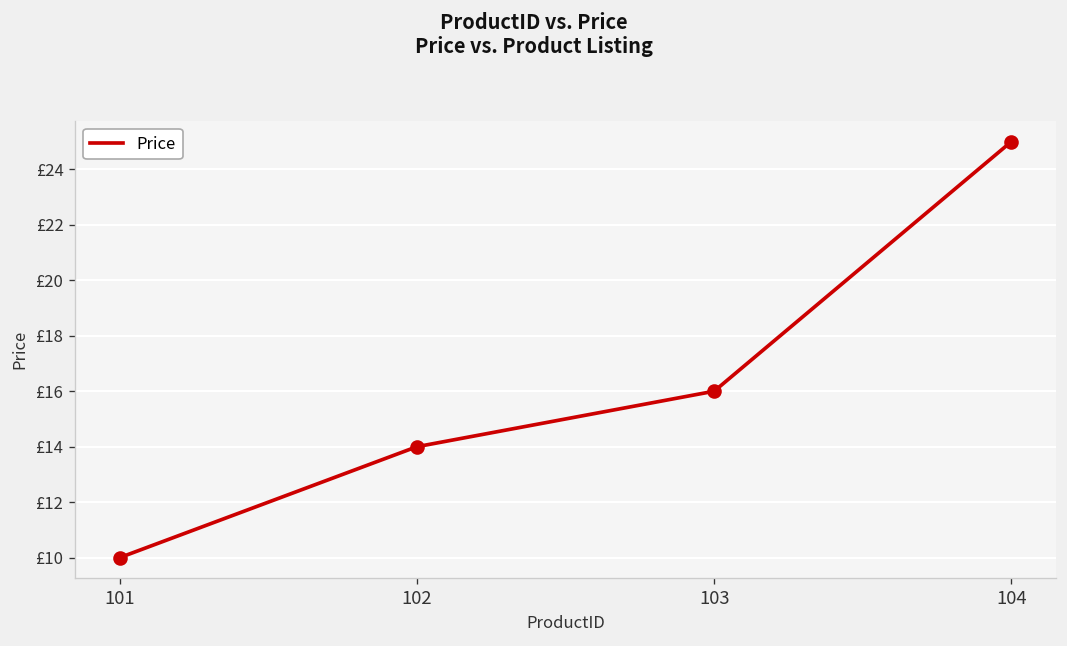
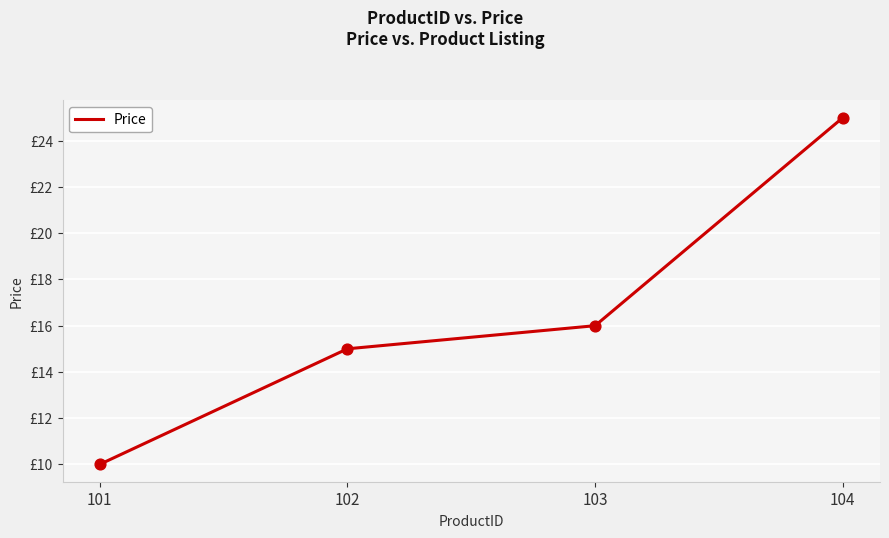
102: £14 -> £15
